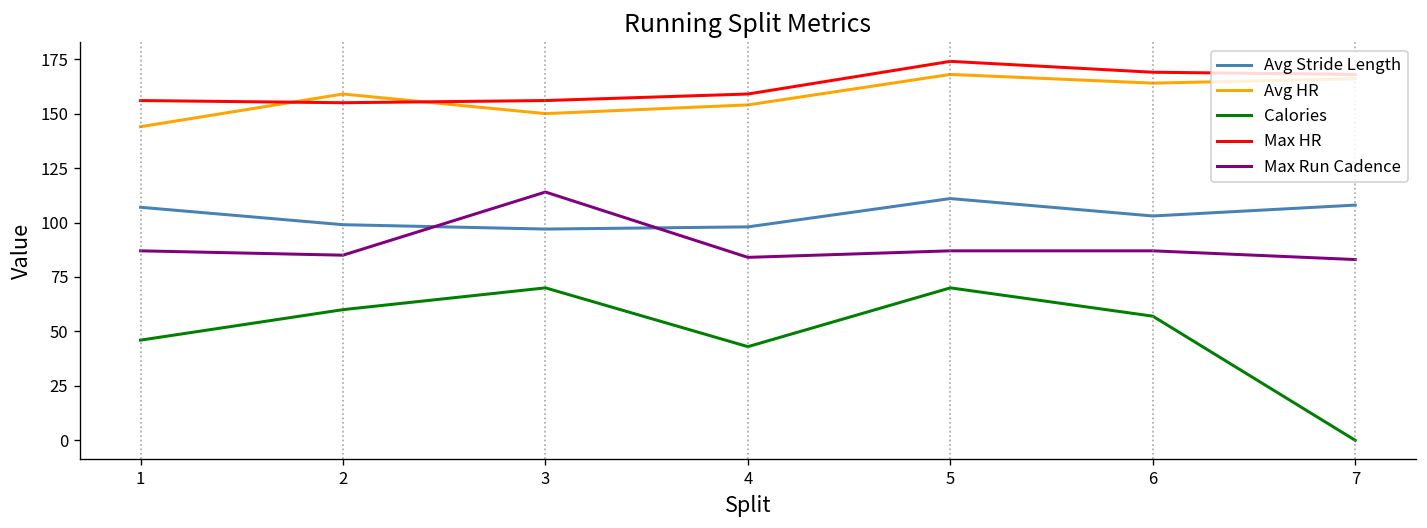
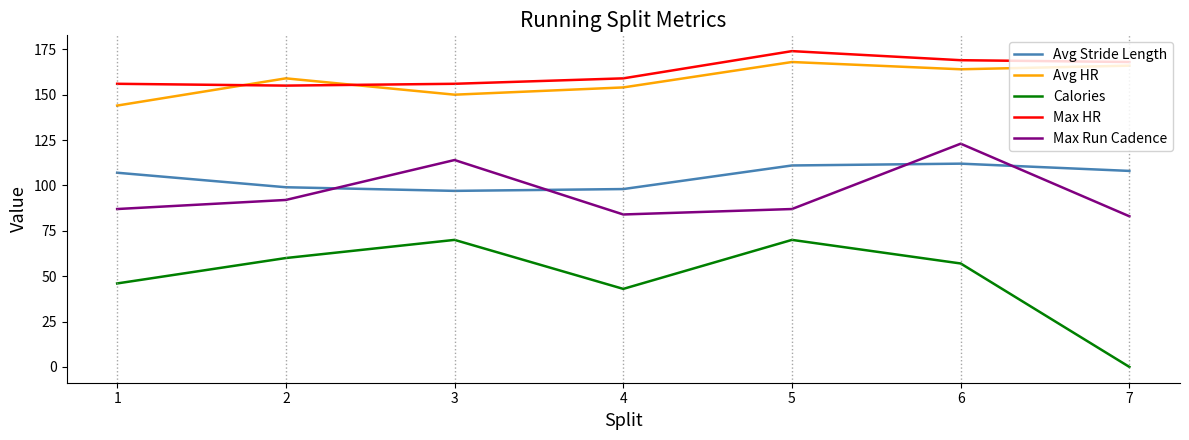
Max Run Cadence, 2: 85 -> 92
Avg Stride Length, 6: 103 -> 112
Max Run Cadence, 6: 87 -> 123
